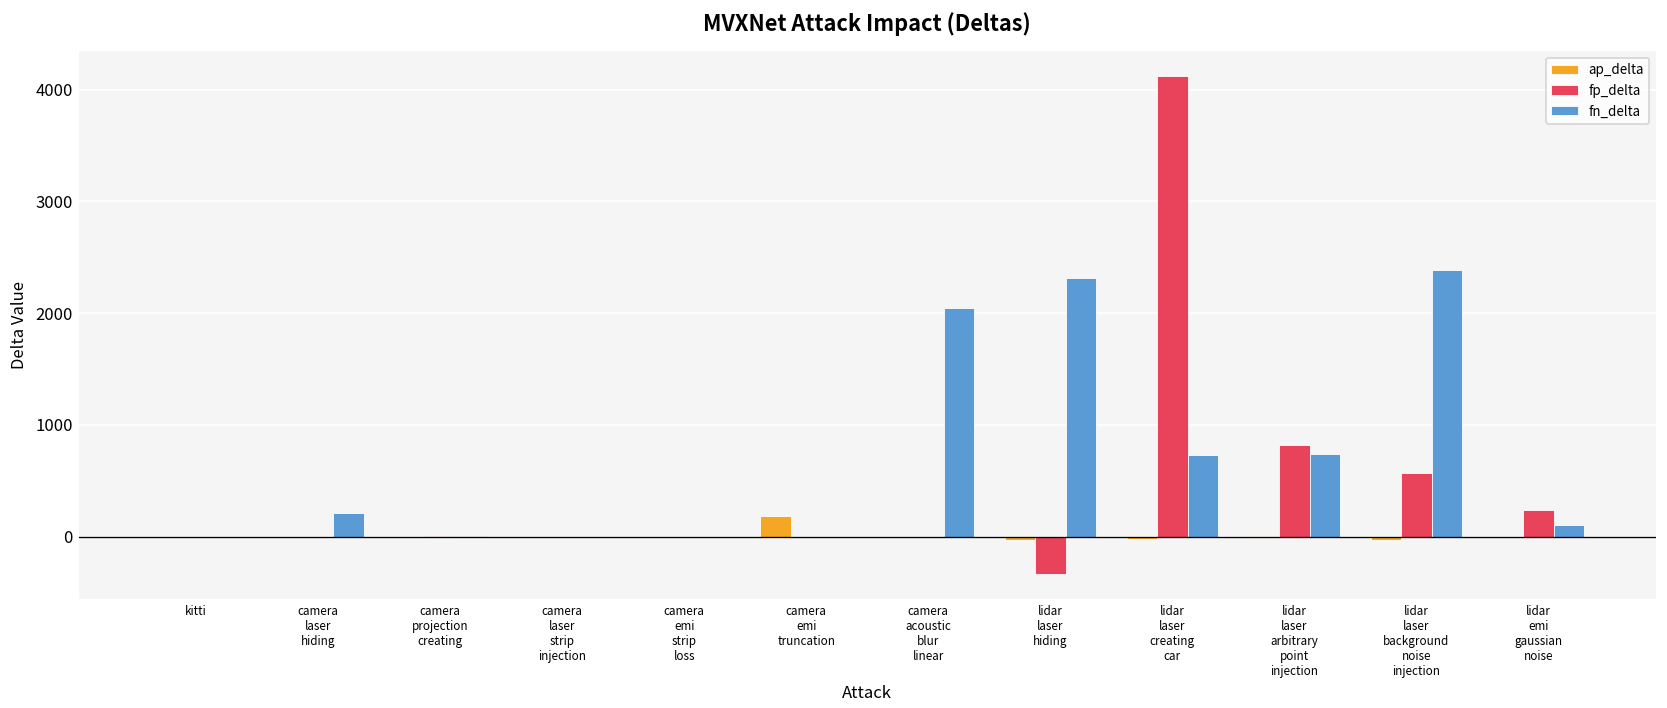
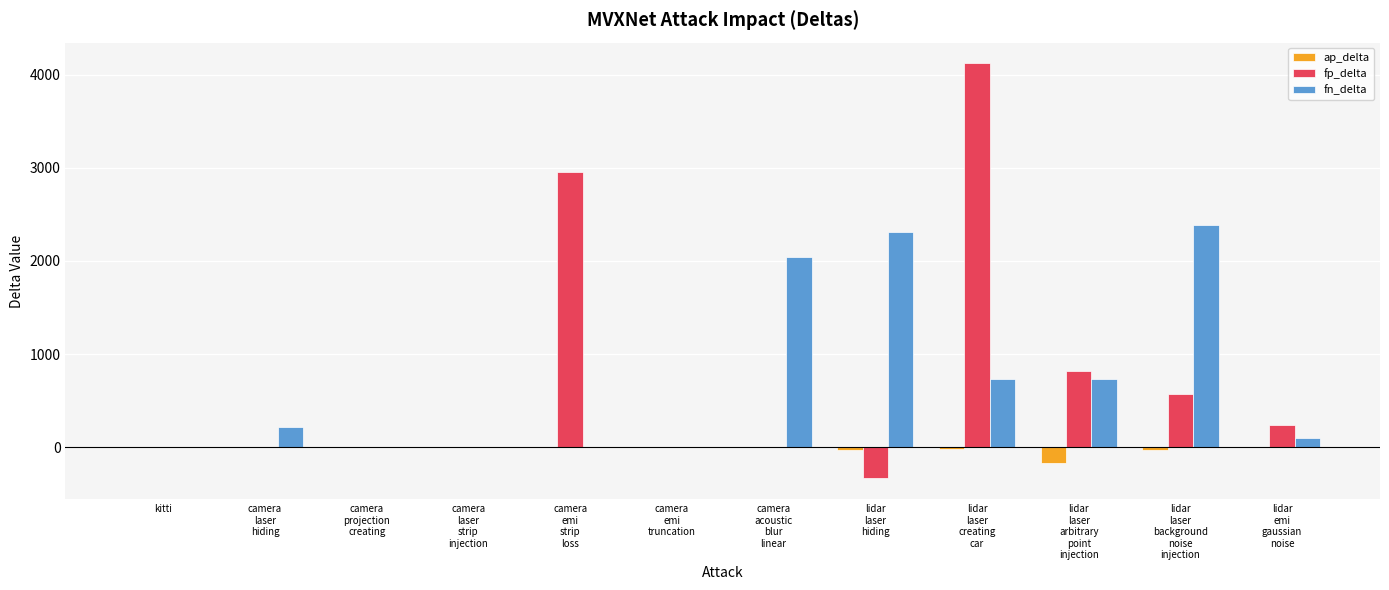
fp_delta, camera emi strip loss: 0 -> 3000
ap_delta, camera emi truncation: 200 -> 0
ap_delta, lidar laser arbitrary point injection: 0 -> -200
